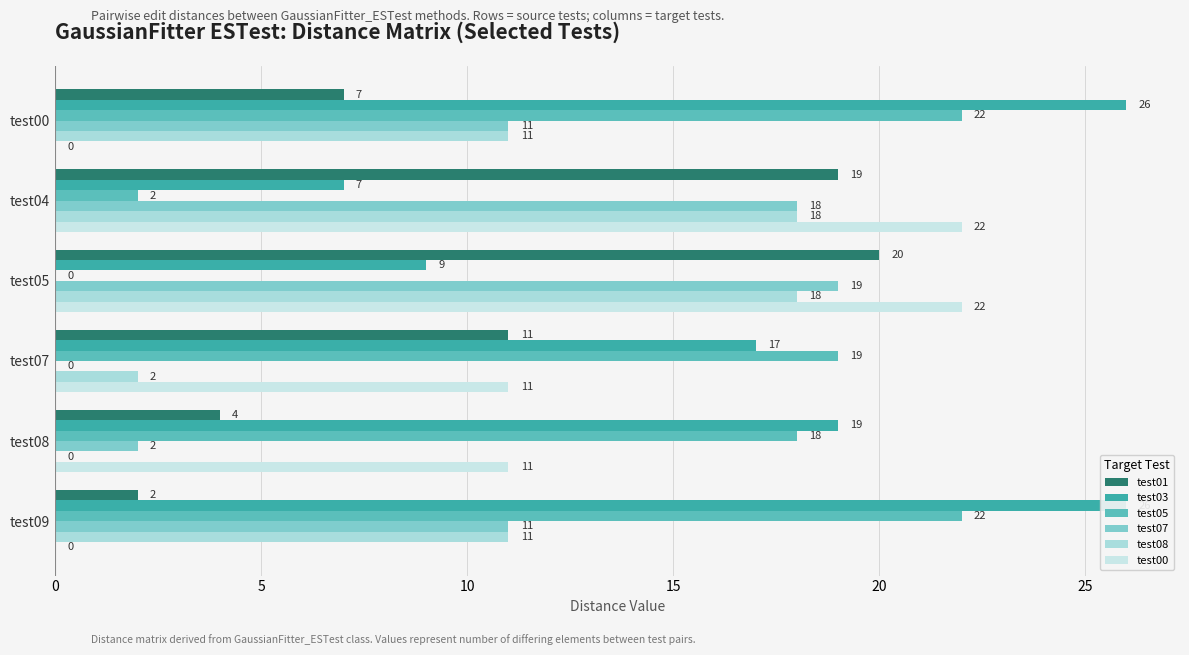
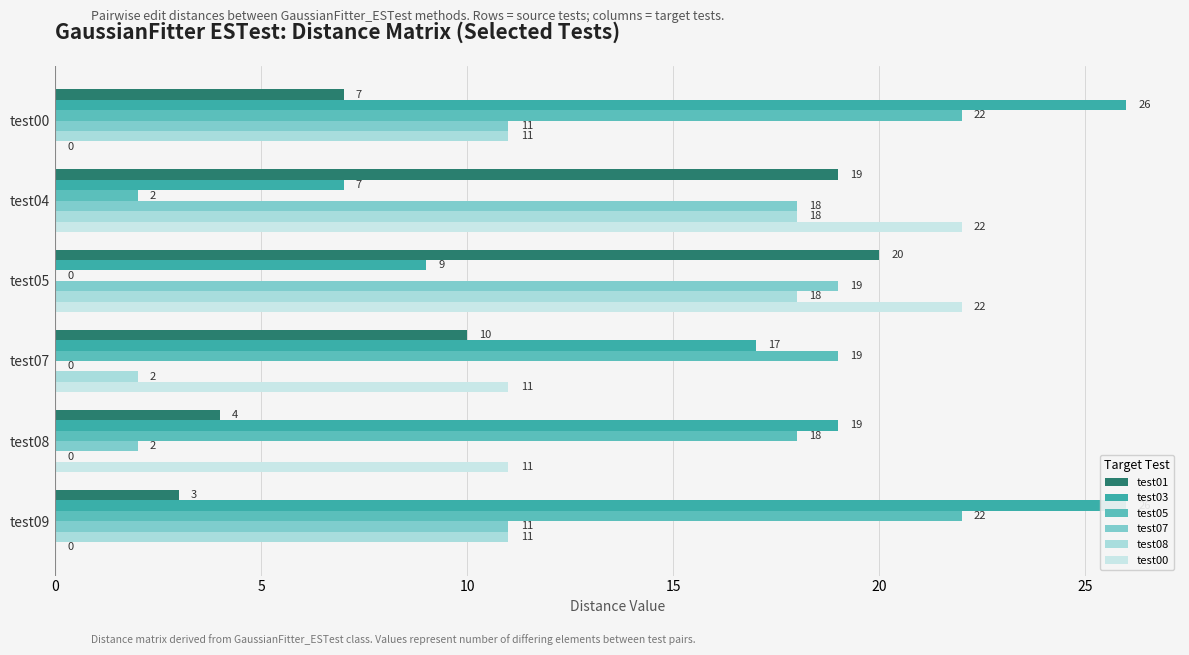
test01, test07: 11 -> 10
test01, test09: 2 -> 3
